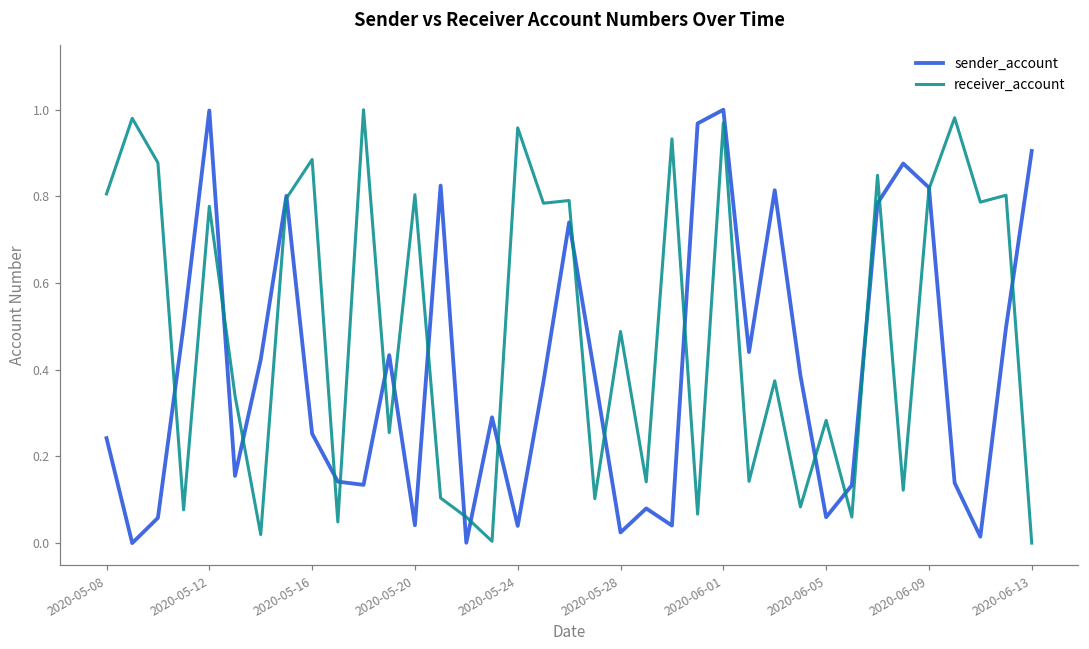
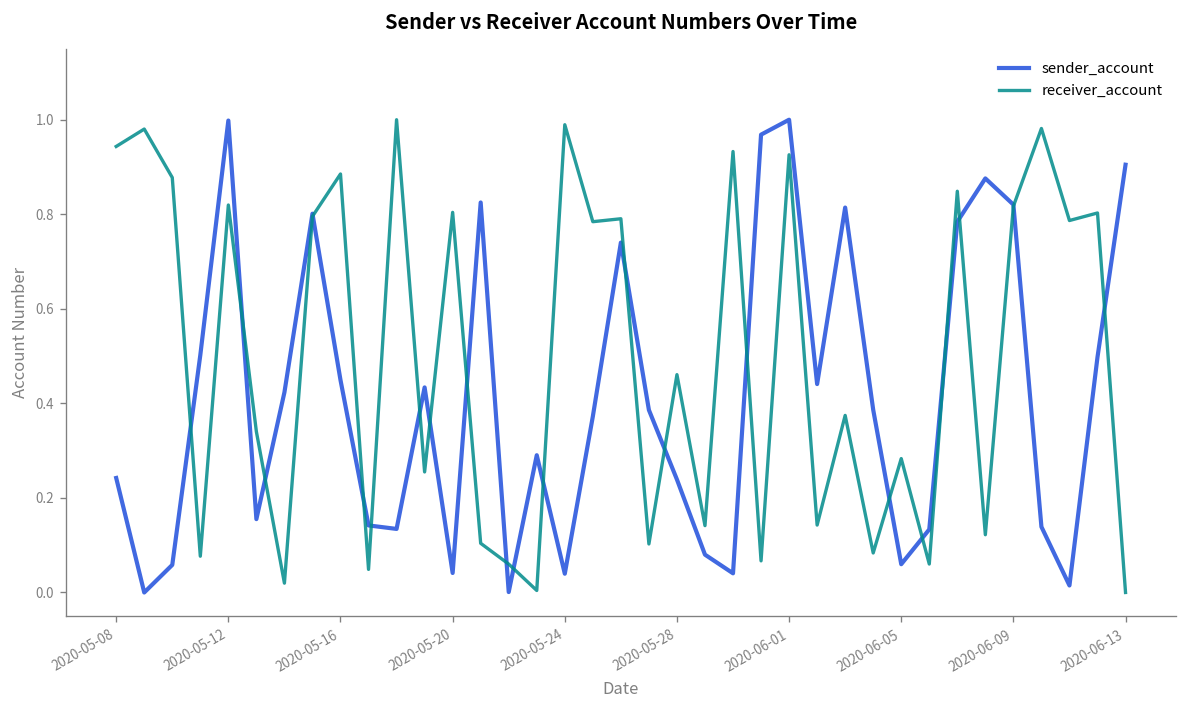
receiver_account, 2020-05-08: 0.81 -> 0.94
receiver_account, 2020-05-12: 0.78 -> 0.82
sender_account, 2020-05-16: 0.25 -> 0.45
receiver_account, 2020-05-24: 0.96 -> 0.99
sender_account, 2020-05-28: 0.02 -> 0.24
receiver_account, 2020-05-28: 0.49 -> 0.46
receiver_account, 2020-06-01: 0.97 -> 0.93
